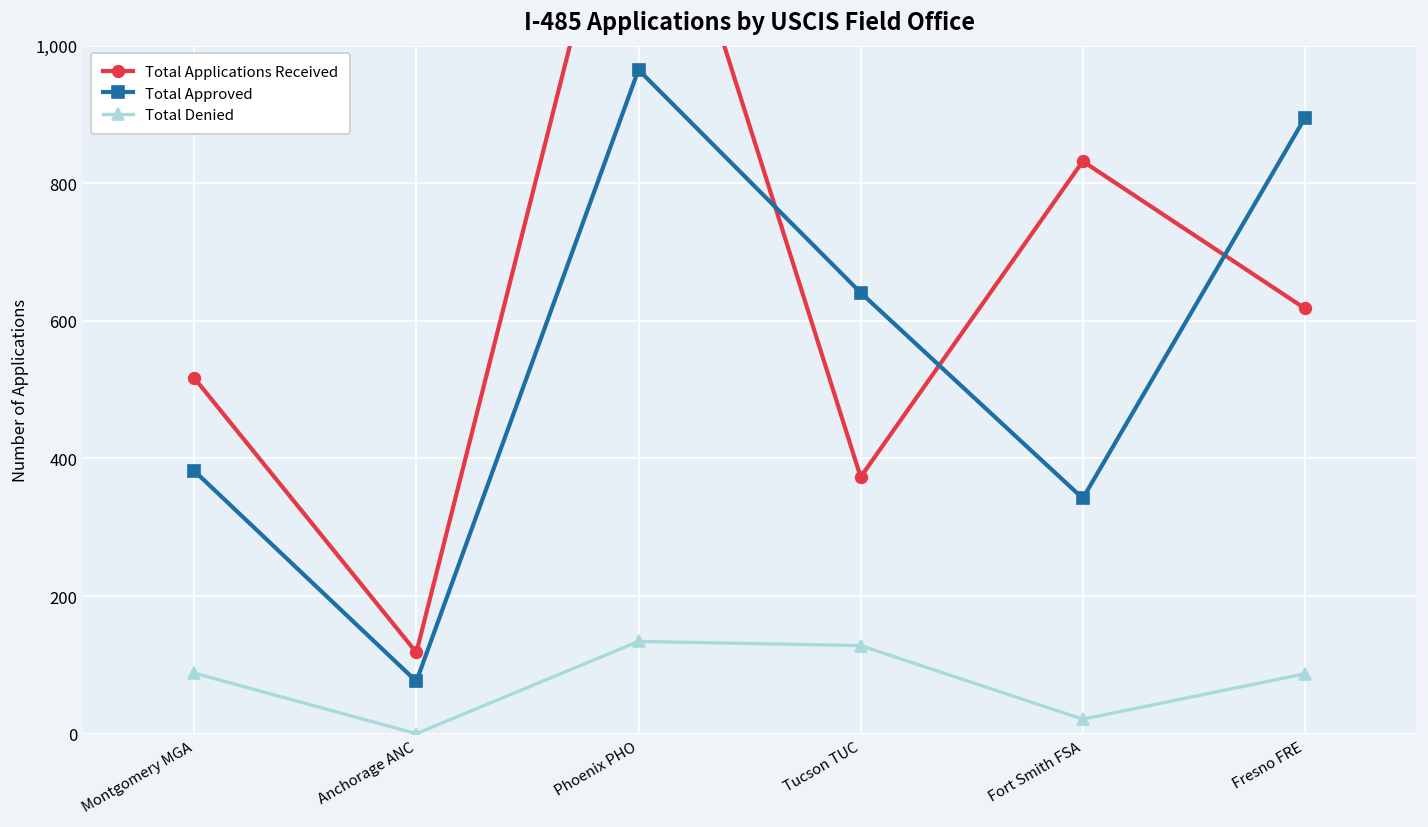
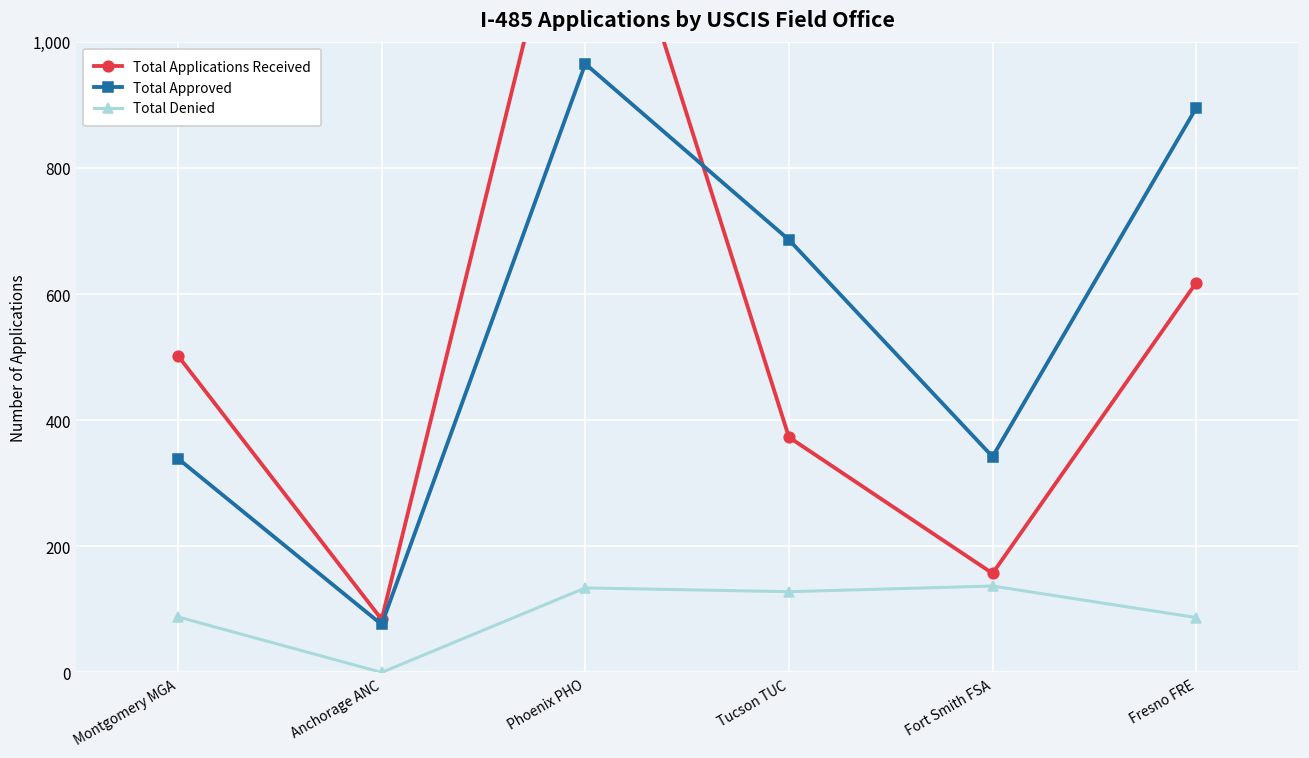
Total Applications Received, Montgomery MGA: 520 -> 500
Total Approved, Montgomery MGA: 380 -> 340
Total Applications Received, Anchorage ANC: 120 -> 80
Total Approved, Tucson TUC: 640 -> 690
Total Applications Received, Fort Smith FSA: 830 -> 160
Total Denied, Fort Smith FSA: 20 -> 140
